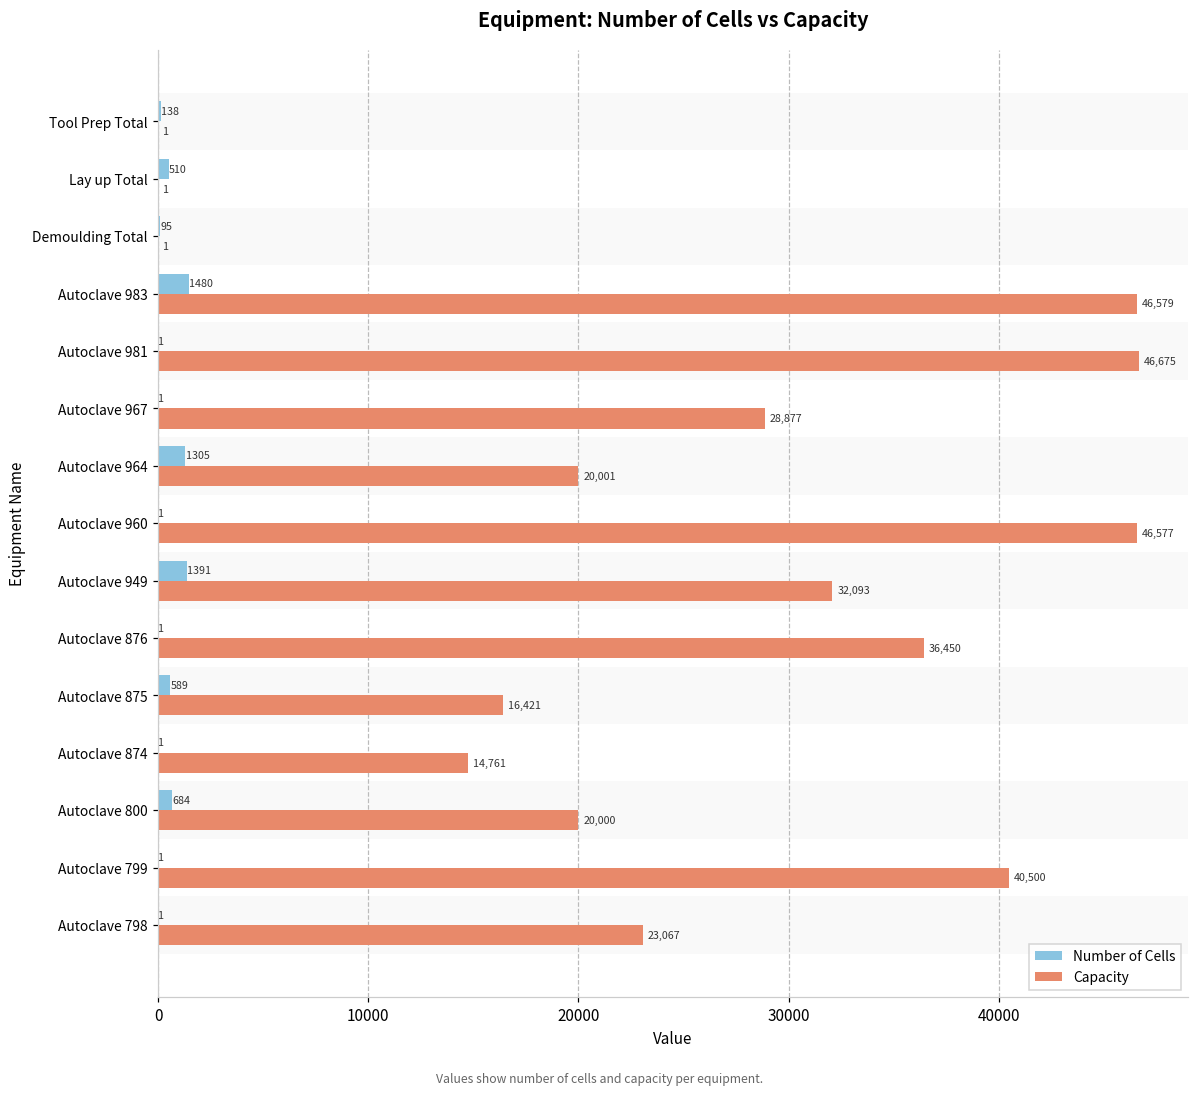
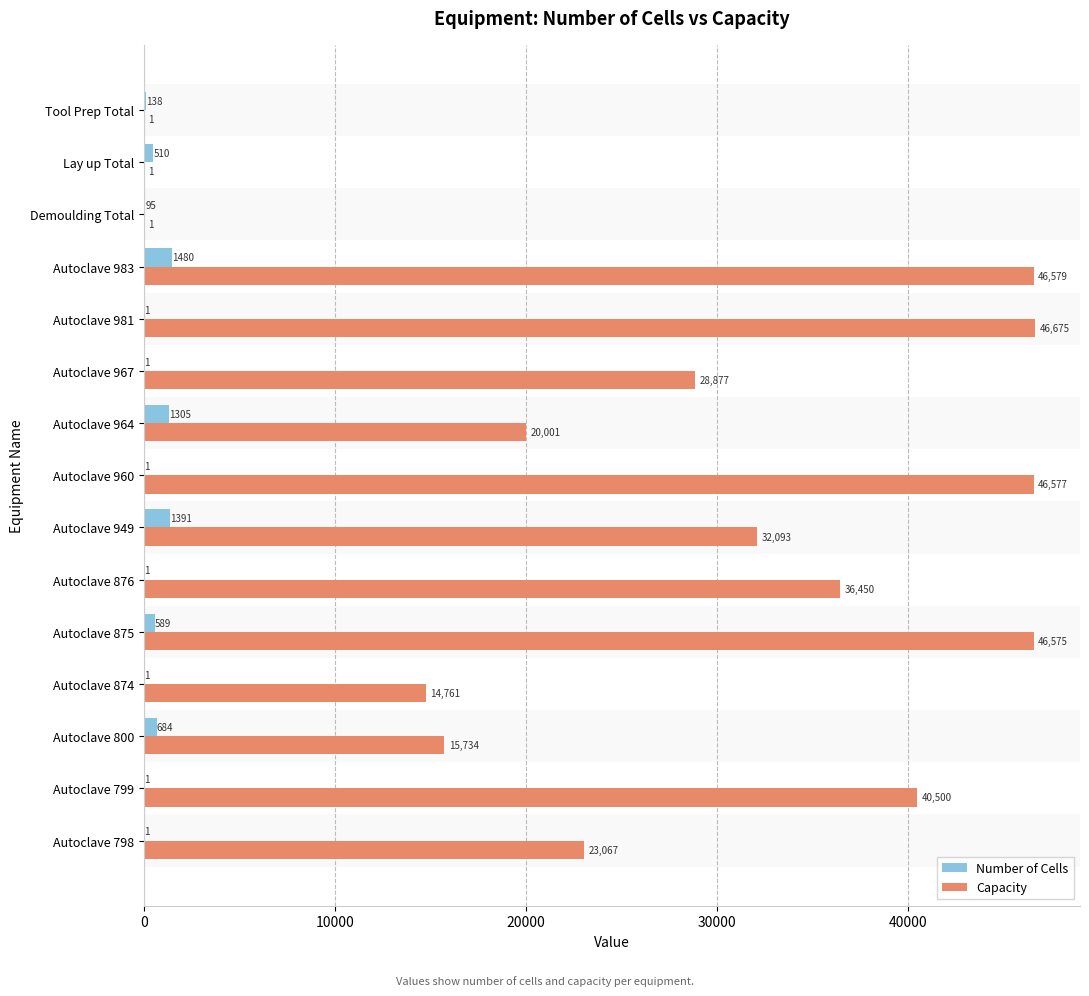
Capacity, Autoclave 875: 16,421 -> 46,575
Capacity, Autoclave 800: 20,000 -> 15,734
